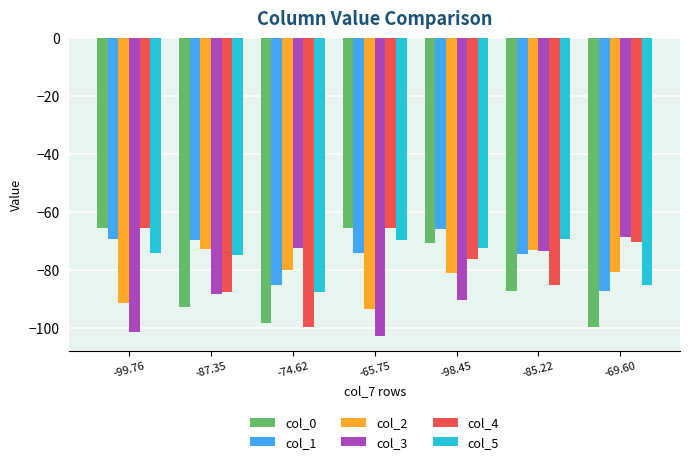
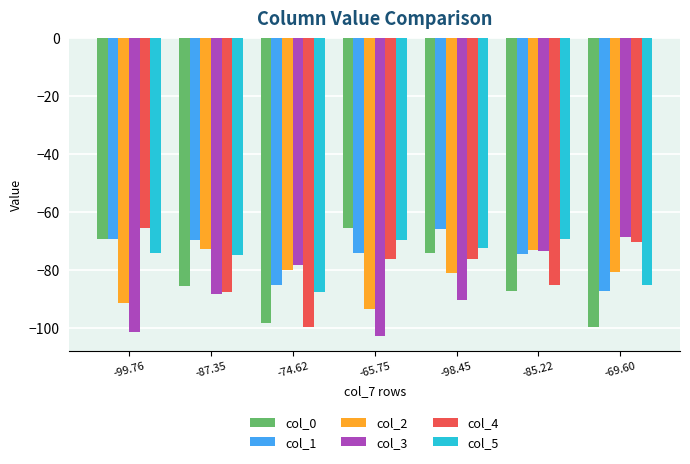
col_0, -99.76: -66 -> -69
col_0, -87.35: -93 -> -85
col_3, -74.62: -72 -> -78
col_4, -65.75: -65 -> -76
col_0, -98.45: -71 -> -74
